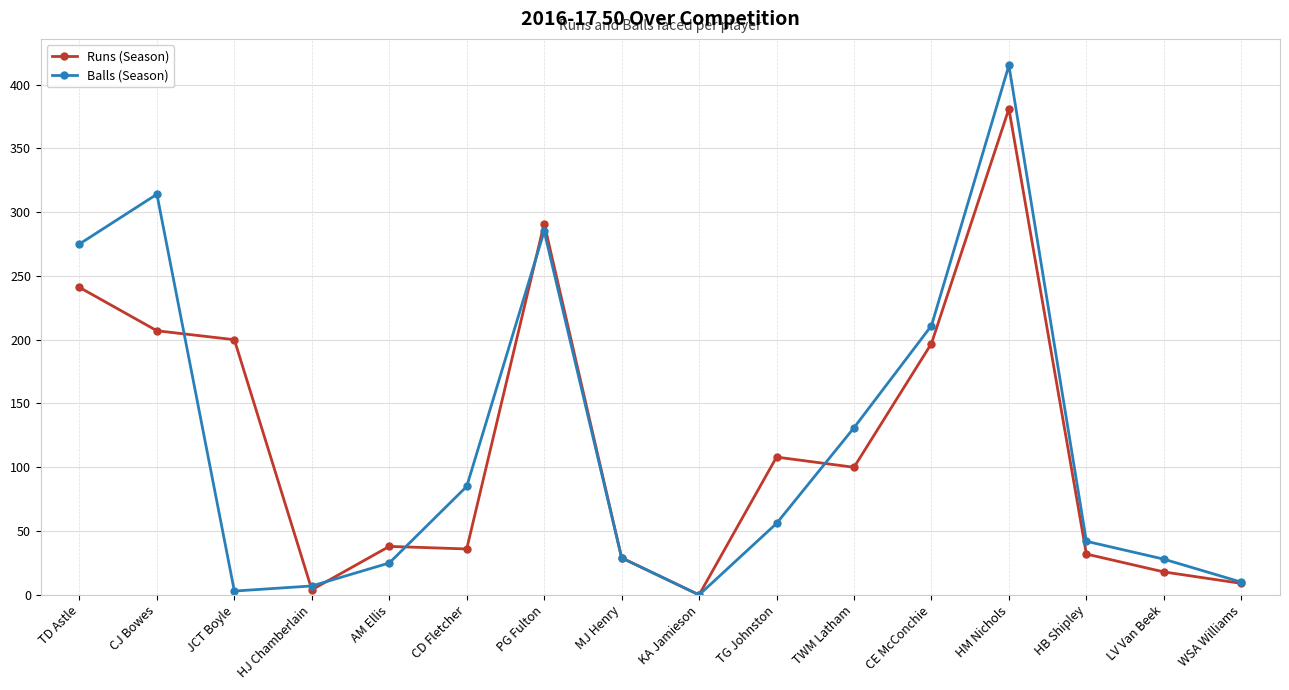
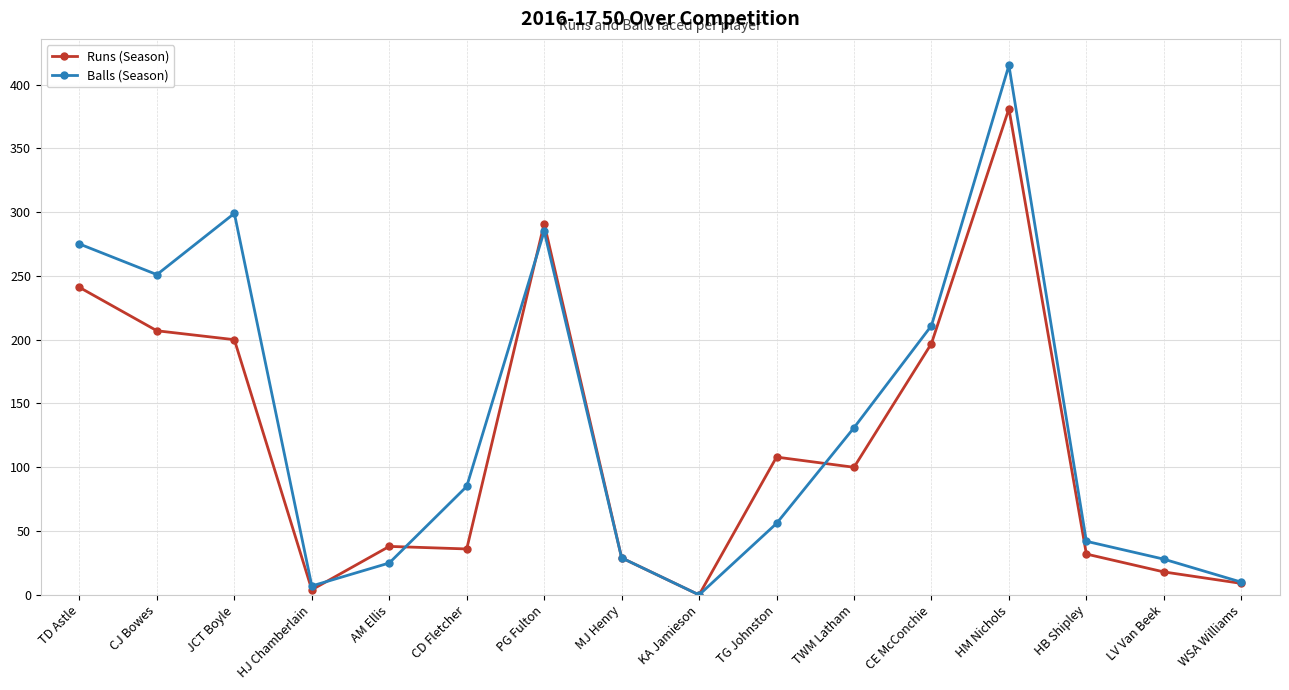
Balls (Season), CJ Bowes: 314 -> 251
Balls (Season), JCT Boyle: 3 -> 299
